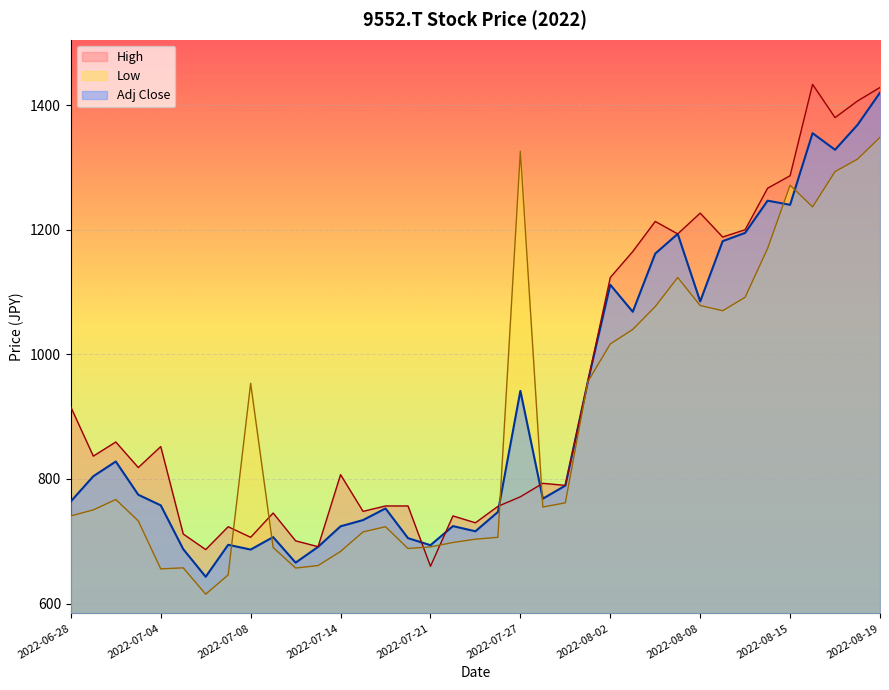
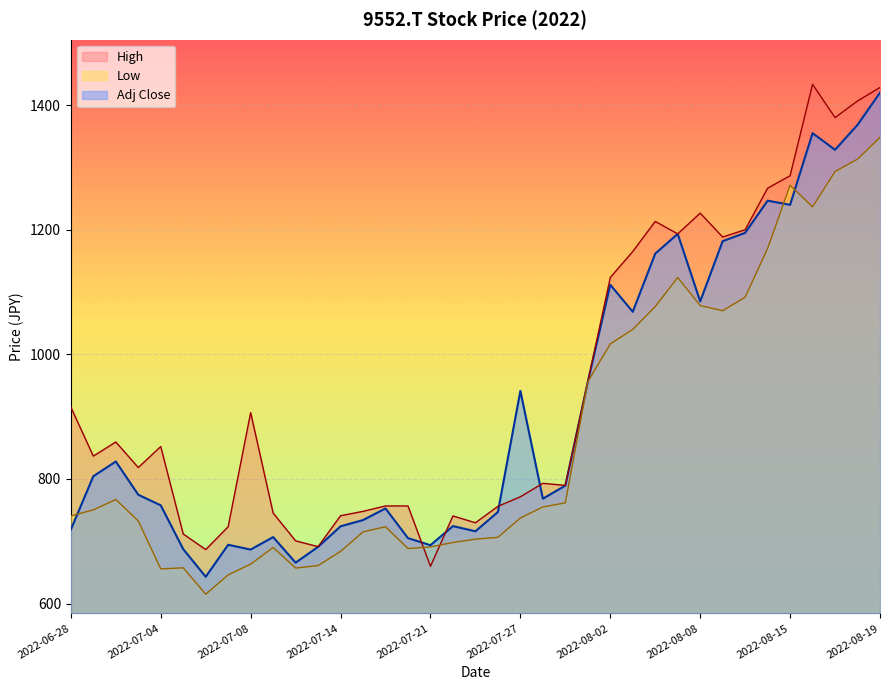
Adj Close, 2022-06-28: 760 -> 720
High, 2022-07-08: 710 -> 910
Low, 2022-07-08: 950 -> 660
High, 2022-07-14: 810 -> 740
Low, 2022-07-27: 1330 -> 740
